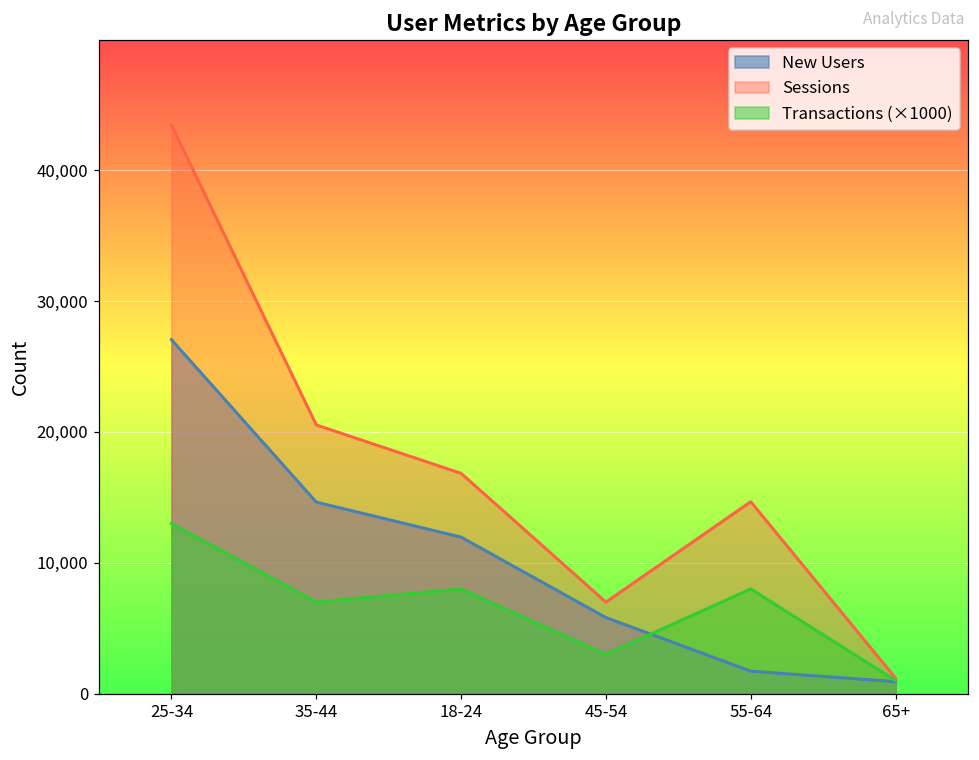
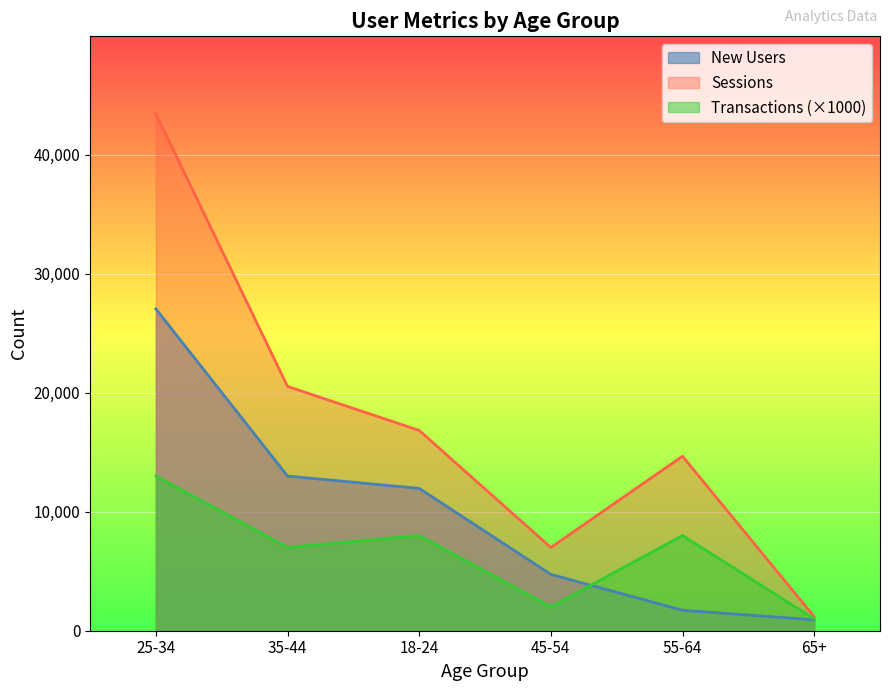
New Users, 35-44: 14,600 -> 13,000
New Users, 45-54: 5,800 -> 4,700
Transactions (×1000), 45-54: 3,000 -> 2,000
